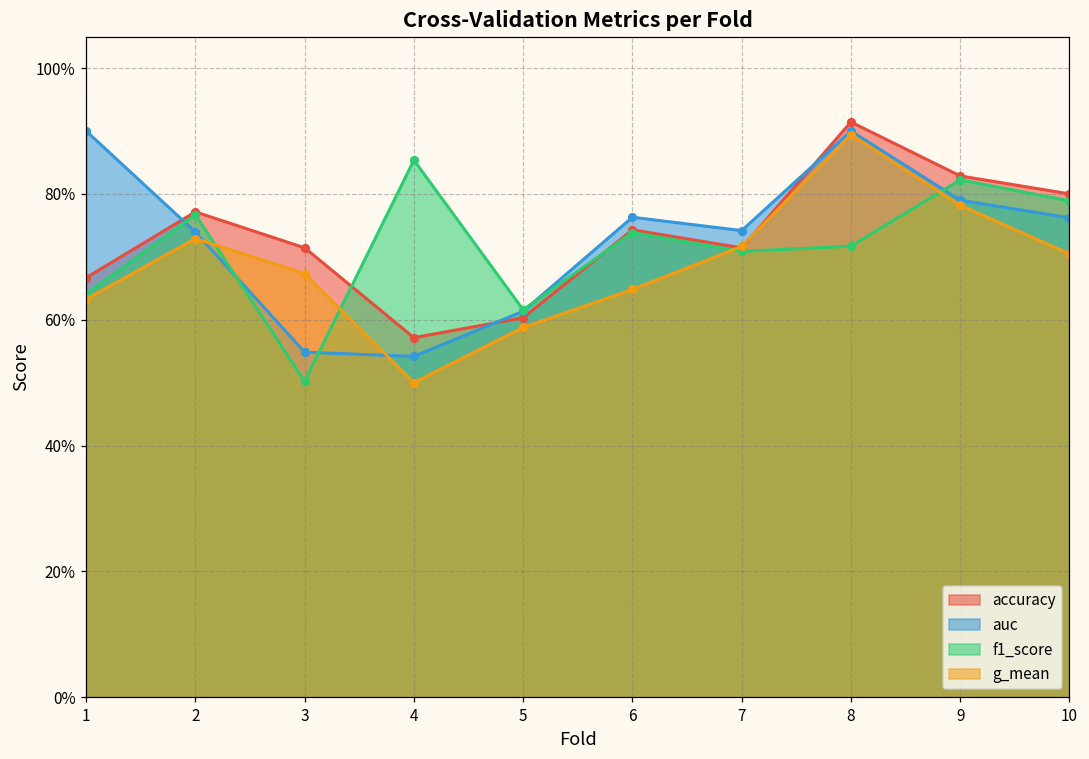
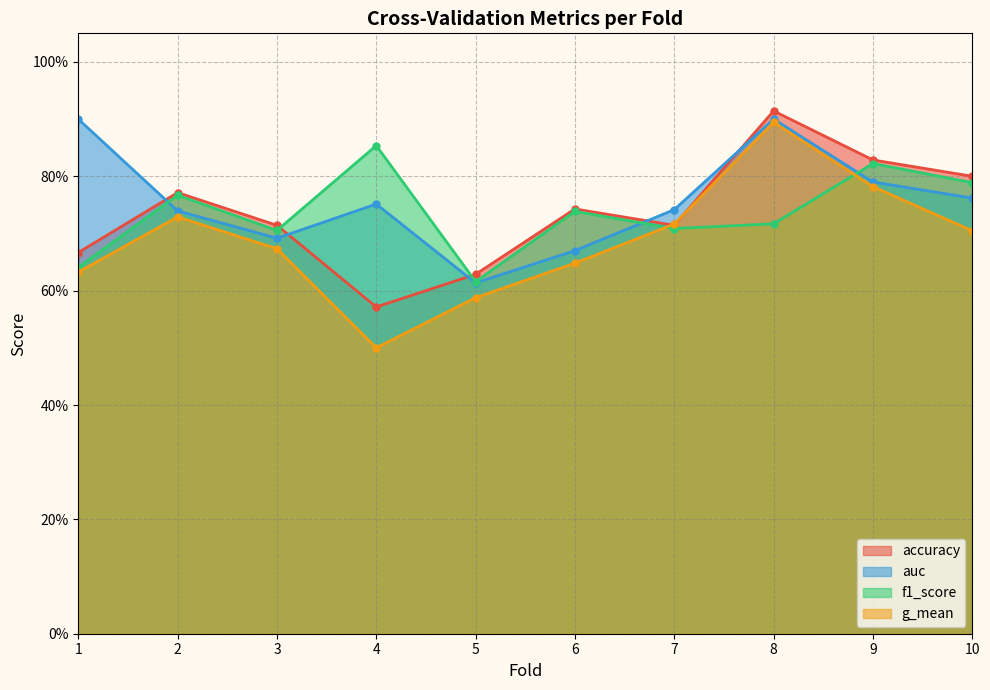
auc, 3: 55% -> 69%
f1_score, 3: 50% -> 71%
auc, 4: 54% -> 75%
accuracy, 5: 60% -> 63%
auc, 6: 76% -> 67%
